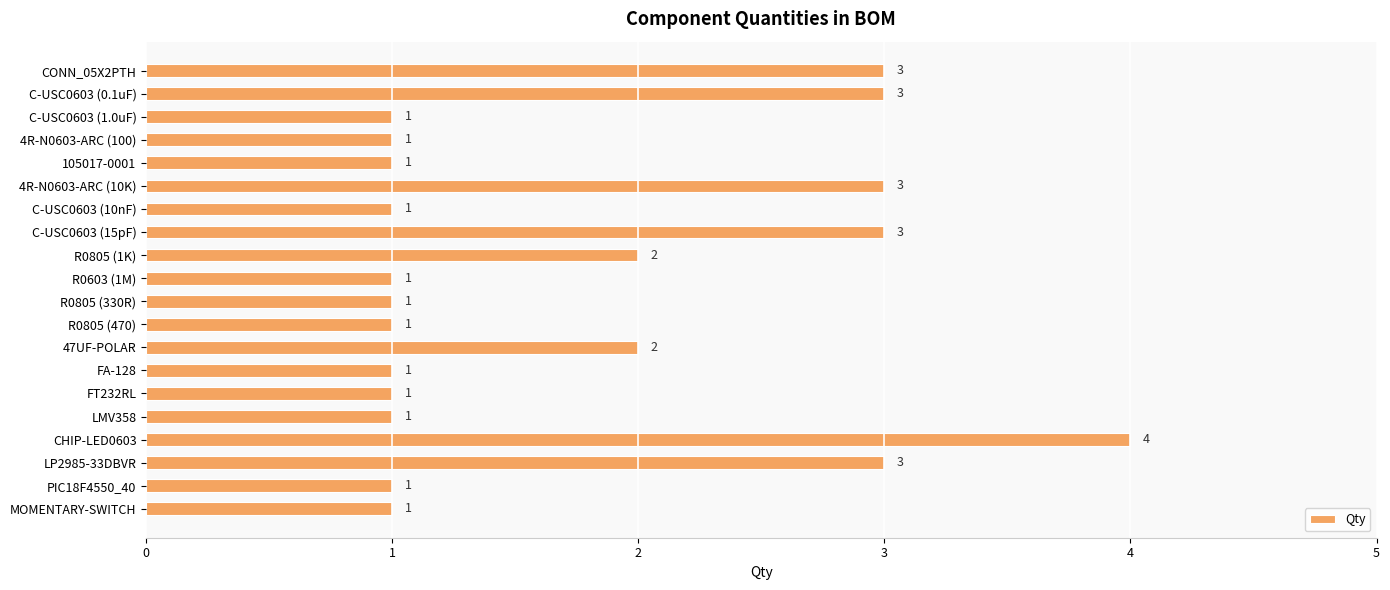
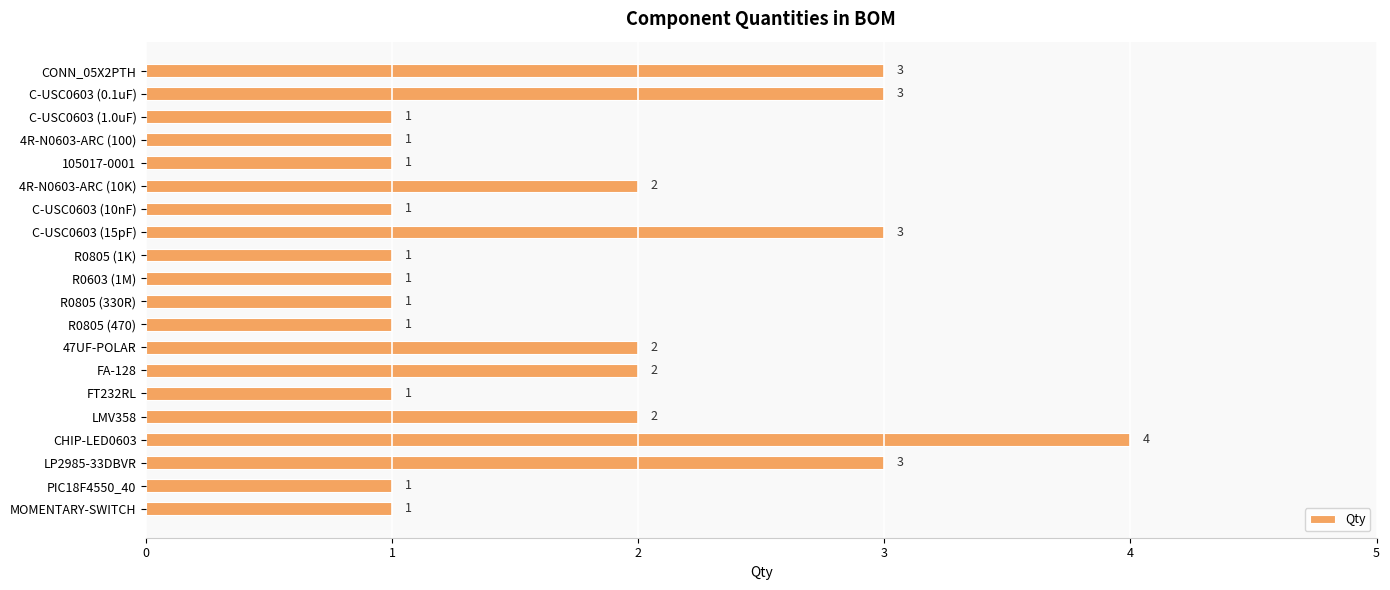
4R-N0603-ARC (10K): 3 -> 2
R0805 (1K): 2 -> 1
FA-128: 1 -> 2
LMV358: 1 -> 2
